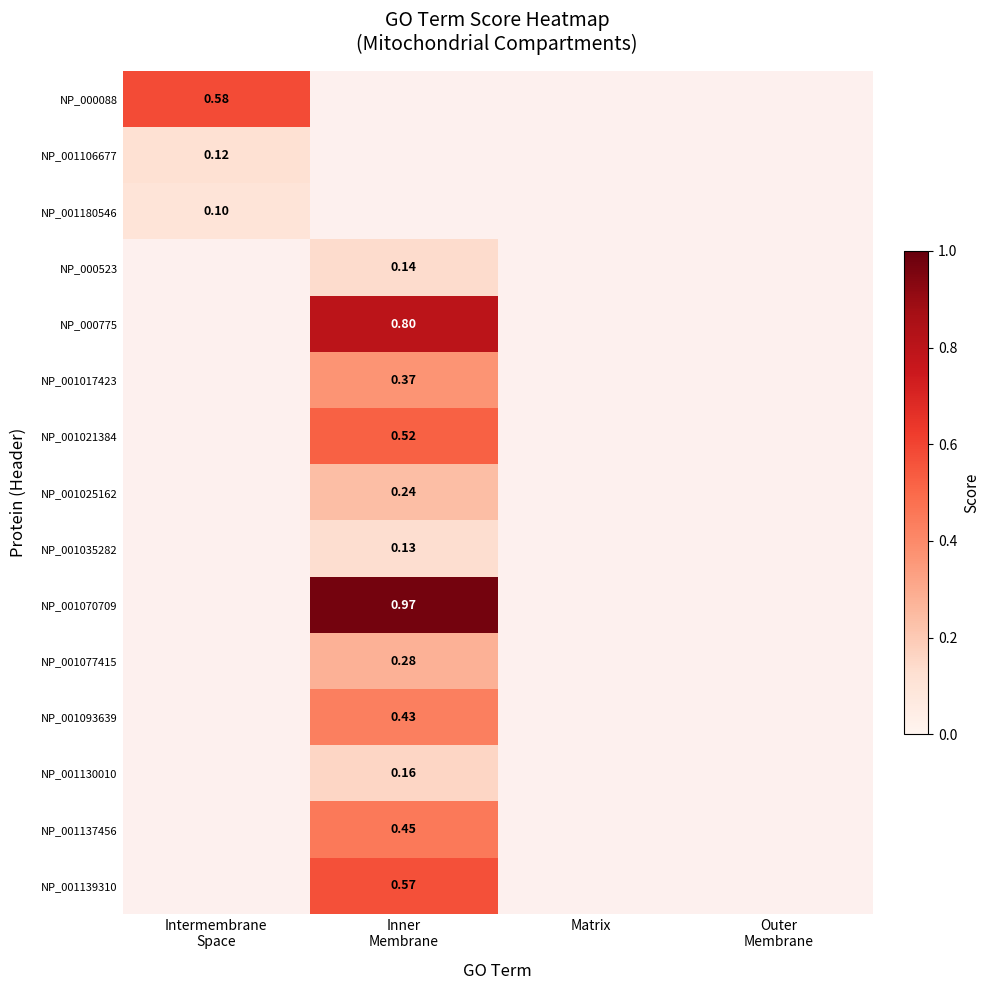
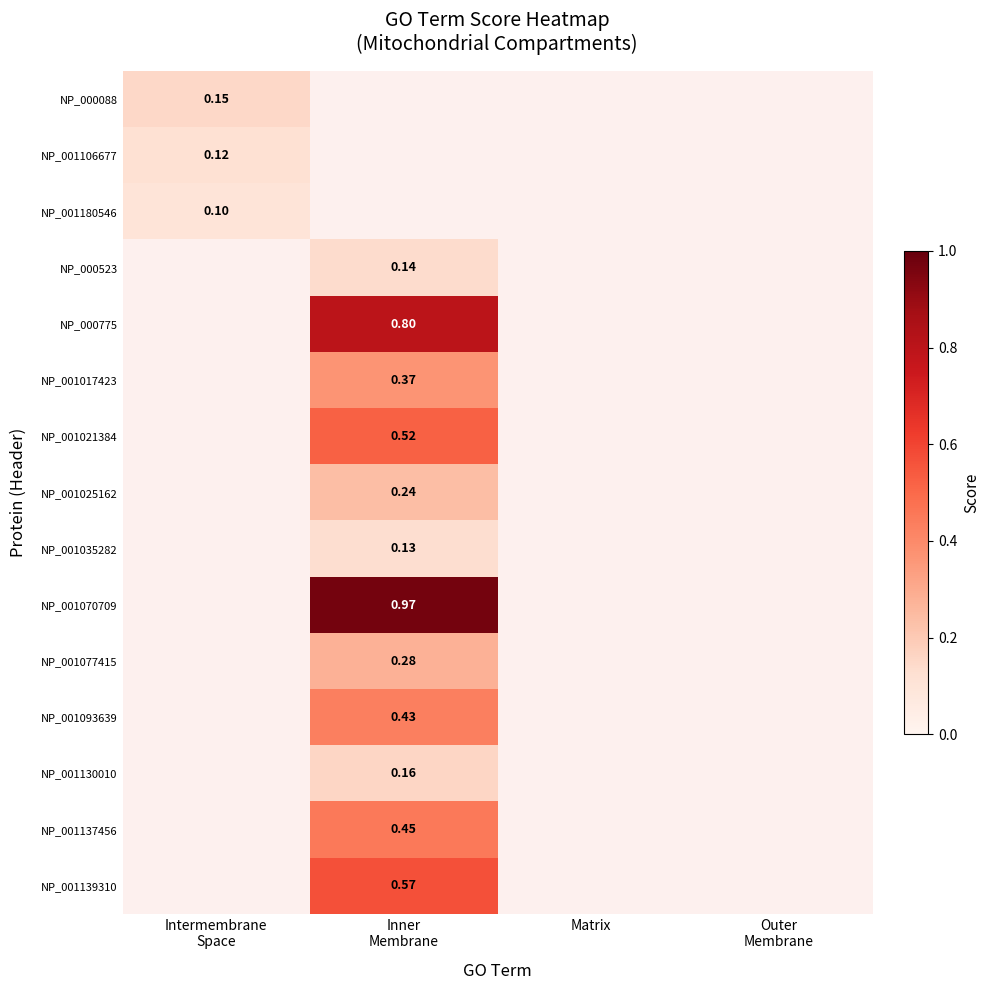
NP_000088, Intermembrane Space: 0.58 -> 0.15
